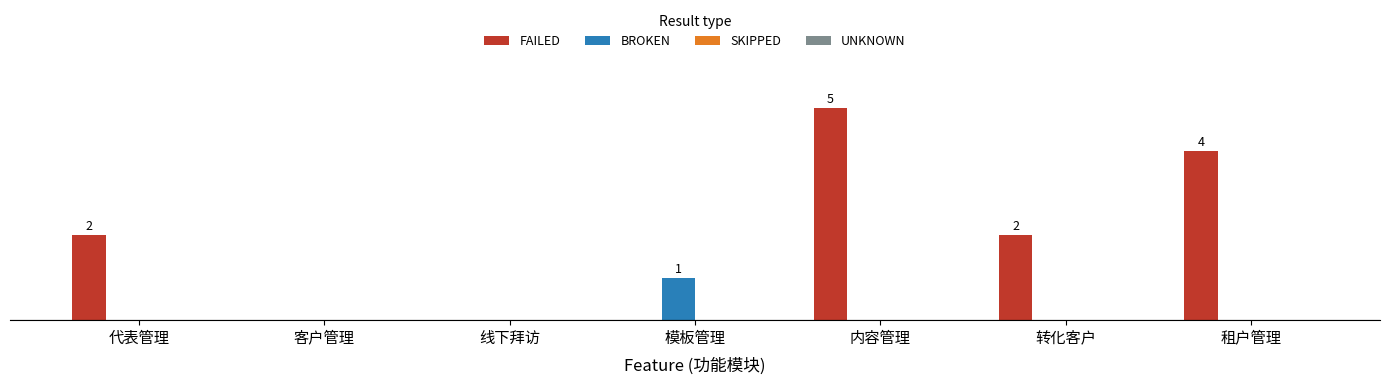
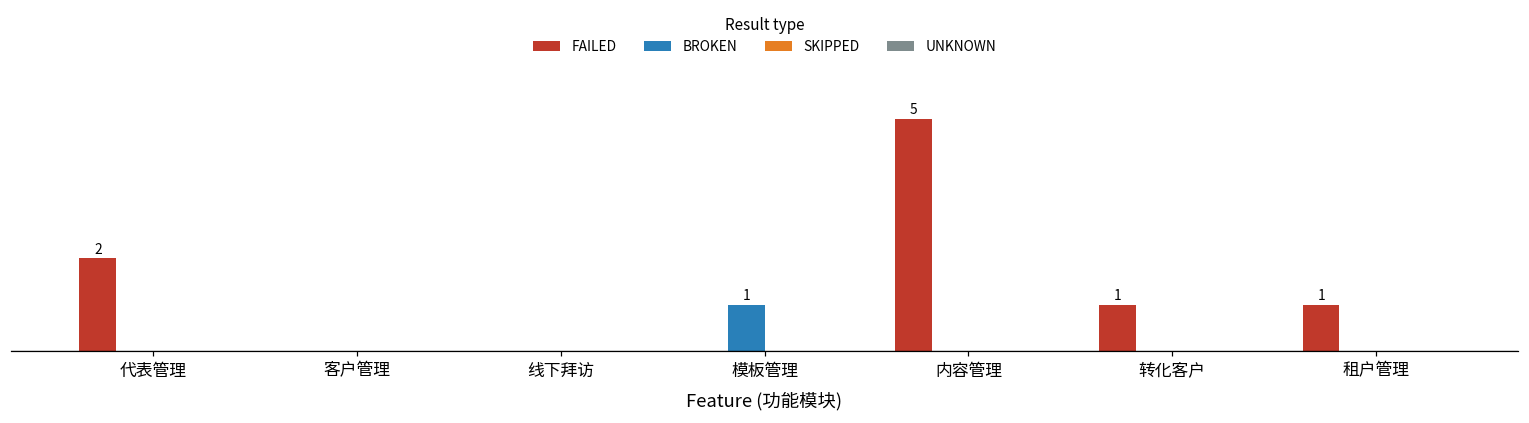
FAILED, 转化客户: 2 -> 1
FAILED, 租户管理: 4 -> 1
